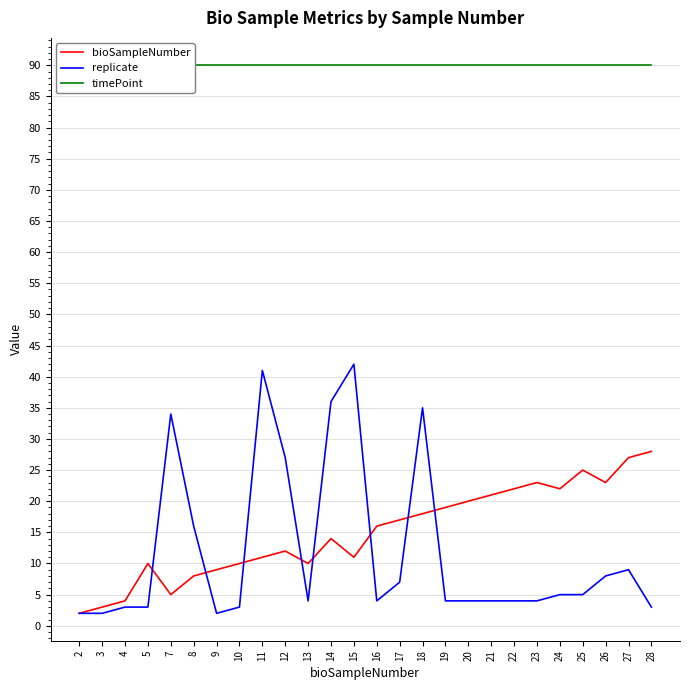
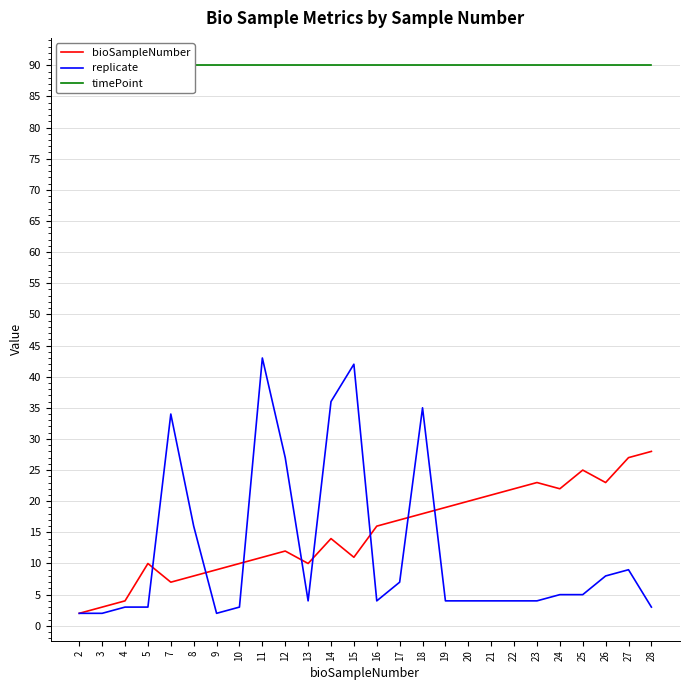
bioSampleNumber, 7: 5 -> 7
replicate, 11: 41 -> 43
